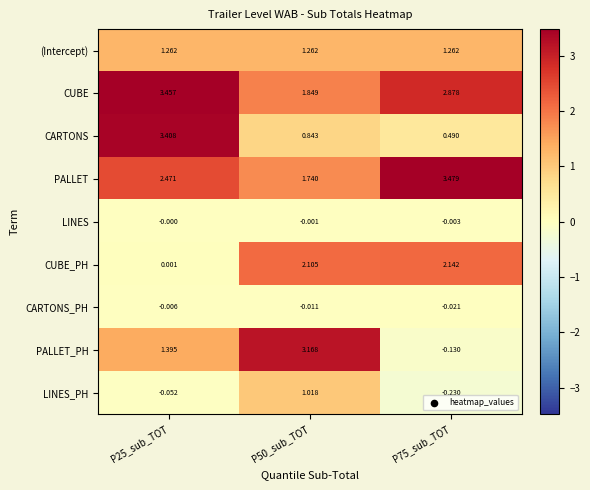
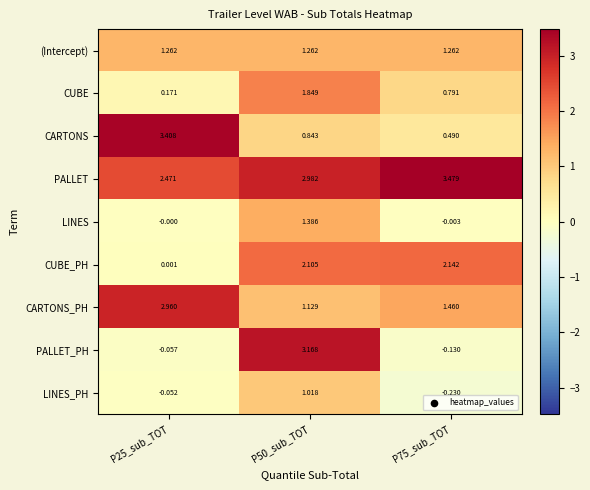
CUBE, P25_sub_TOT: 3.457 -> 0.171
CUBE, P75_sub_TOT: 2.878 -> 0.791
PALLET, P50_sub_TOT: 1.740 -> 2.982
LINES, P50_sub_TOT: -0.001 -> 1.386
CARTONS_PH, P25_sub_TOT: -0.006 -> 2.960
CARTONS_PH, P50_sub_TOT: -0.011 -> 1.129
CARTONS_PH, P75_sub_TOT: -0.021 -> 1.460
PALLET_PH, P25_sub_TOT: 1.395 -> -0.057
